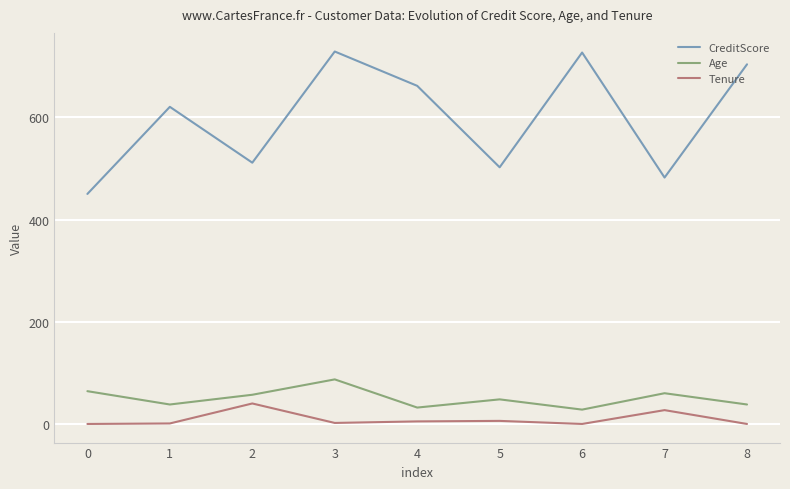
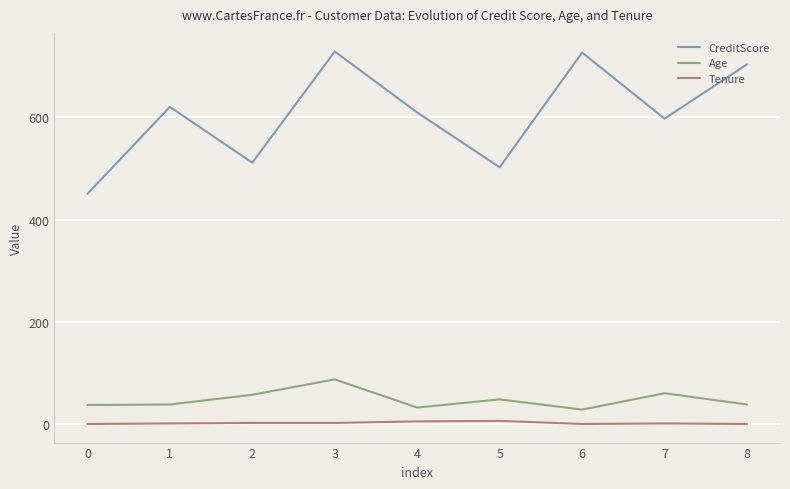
Age, 0: 70 -> 40
Tenure, 2: 40 -> 0
CreditScore, 4: 660 -> 610
CreditScore, 7: 480 -> 600
Tenure, 7: 30 -> 0
